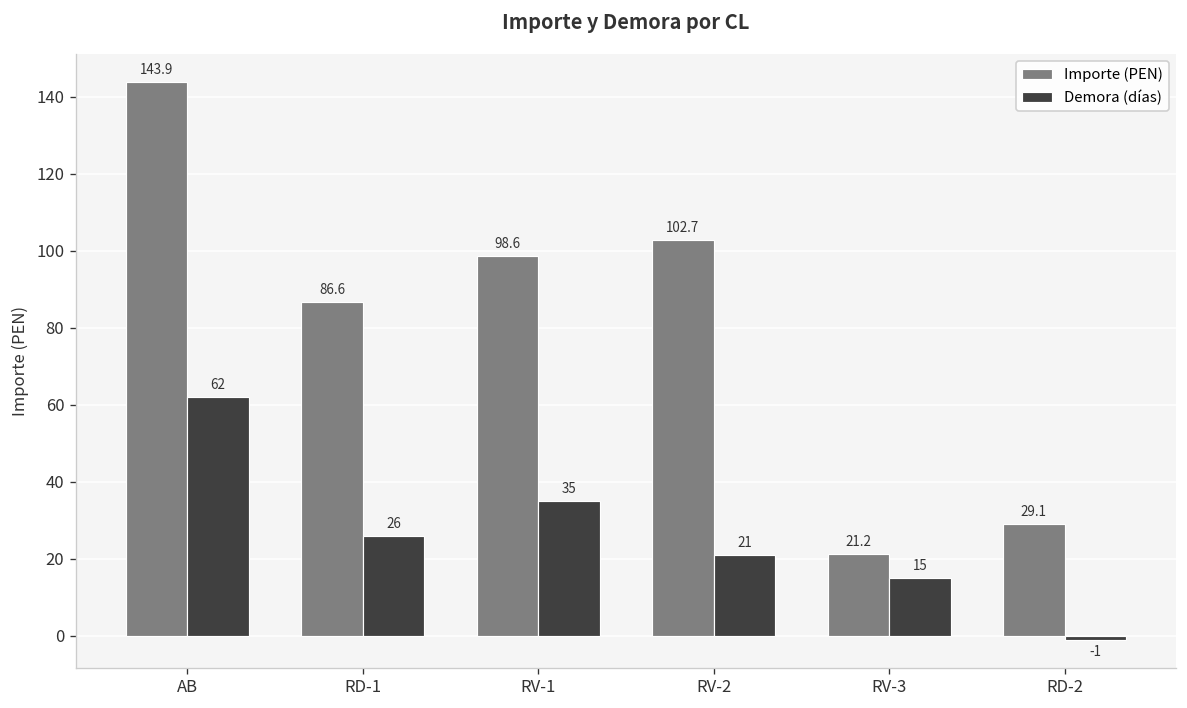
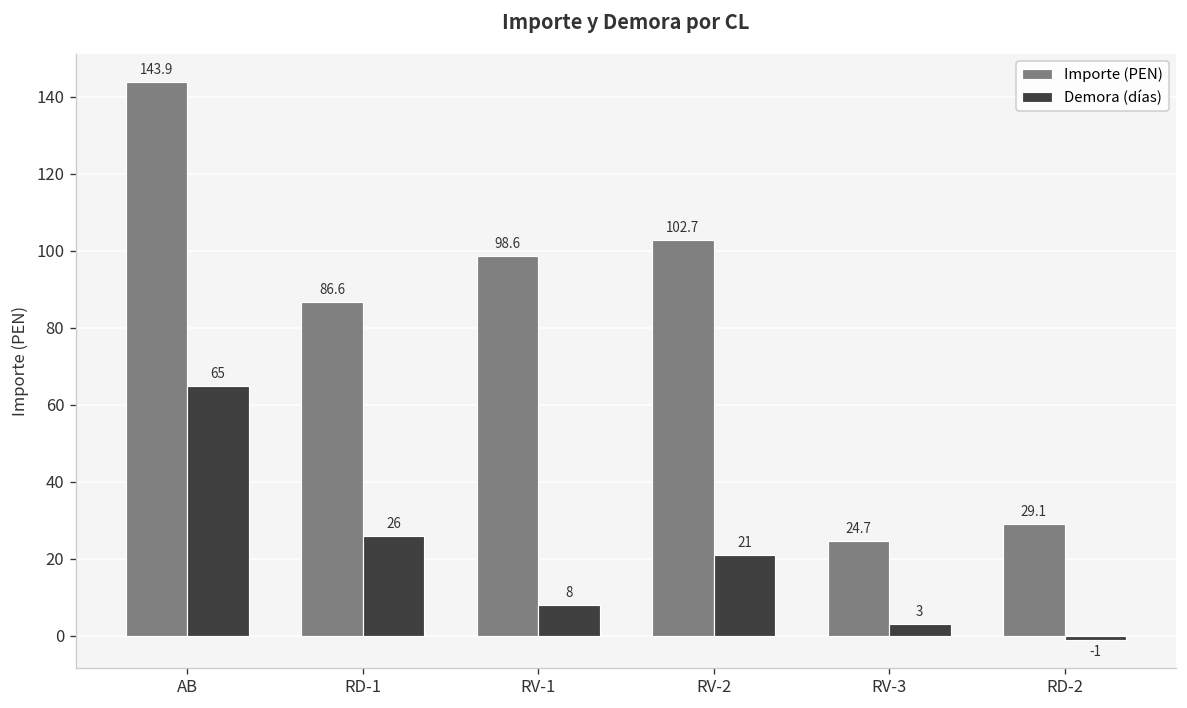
Demora (días), AB: 62 -> 65
Demora (días), RV-1: 35 -> 8
Importe (PEN), RV-3: 21.2 -> 24.7
Demora (días), RV-3: 15 -> 3
